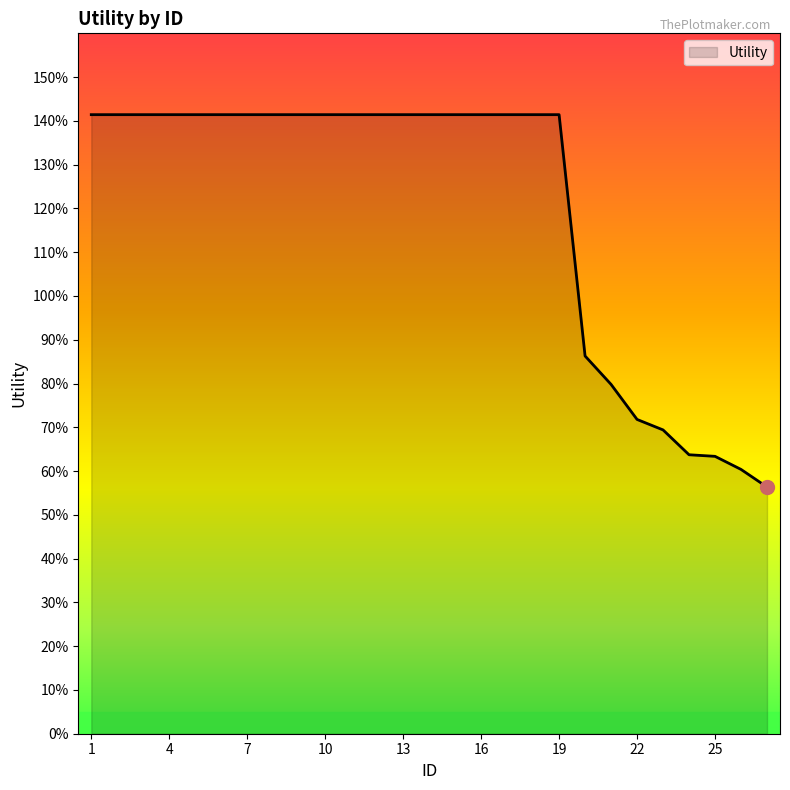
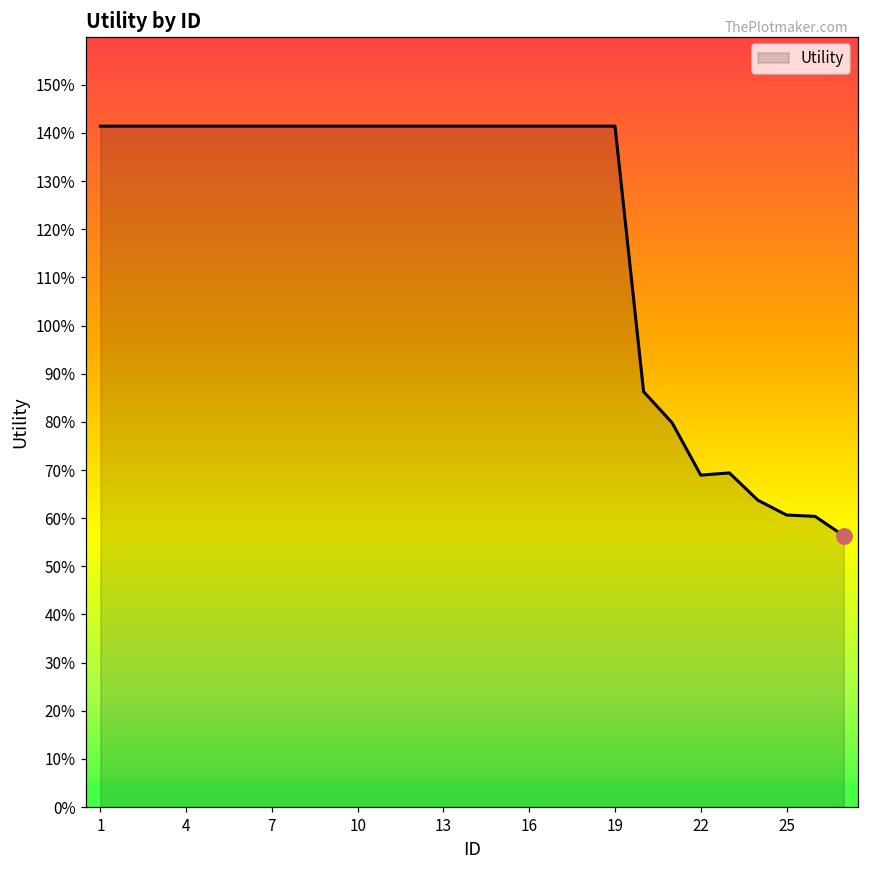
Utility, 22: 72% -> 69%
Utility, 25: 63% -> 61%
